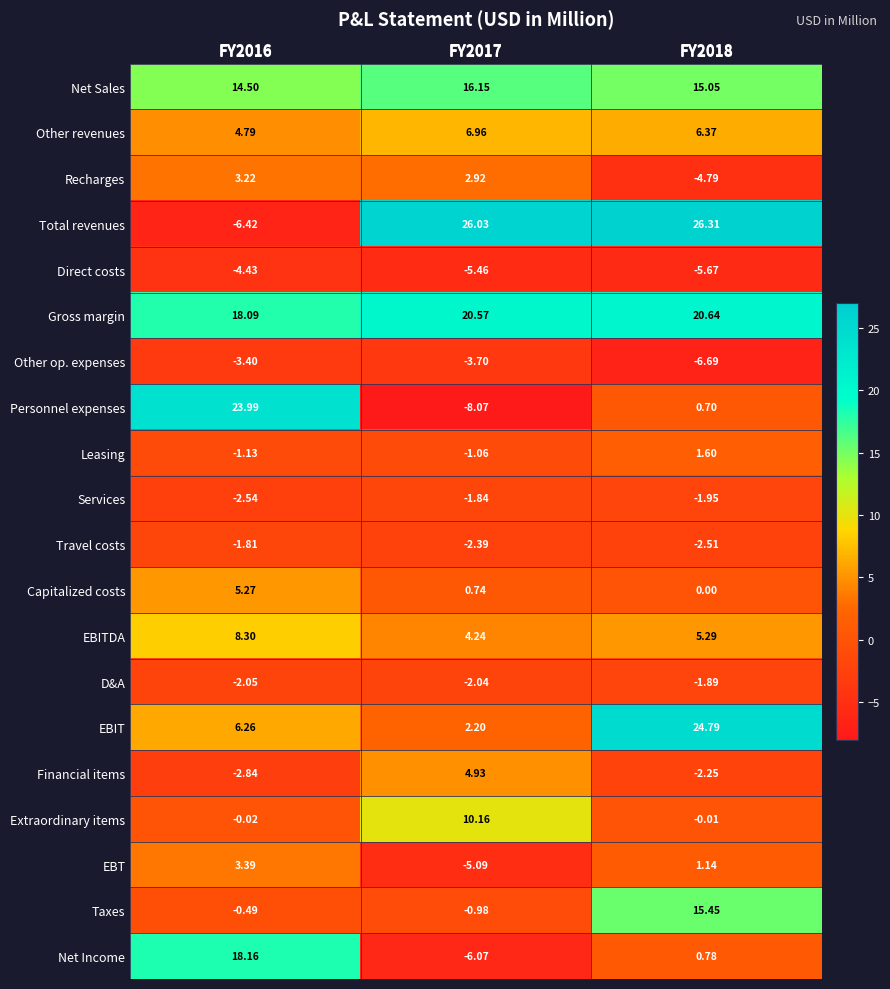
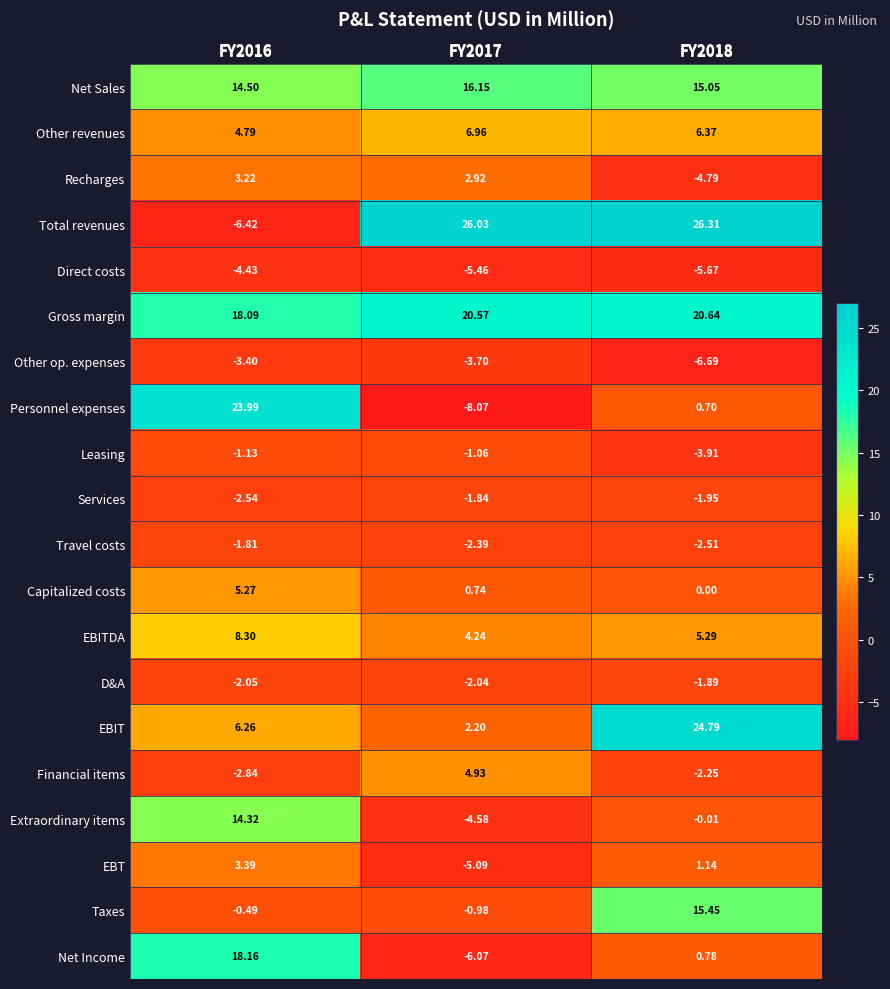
Leasing, FY2018: 1.60 -> -3.91
Extraordinary items, FY2016: -0.02 -> 14.32
Extraordinary items, FY2017: 10.16 -> -4.58
